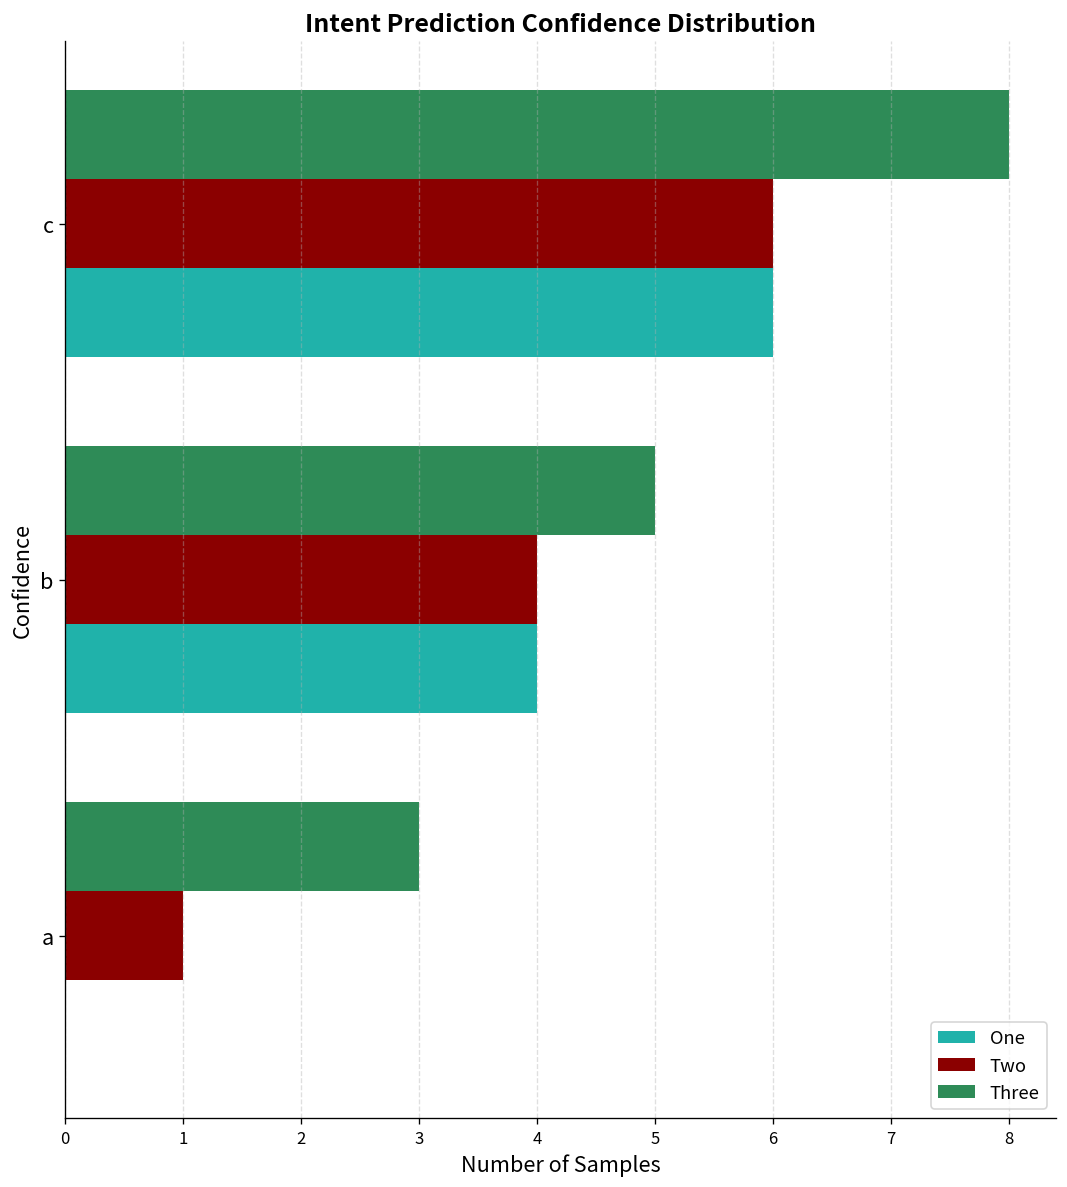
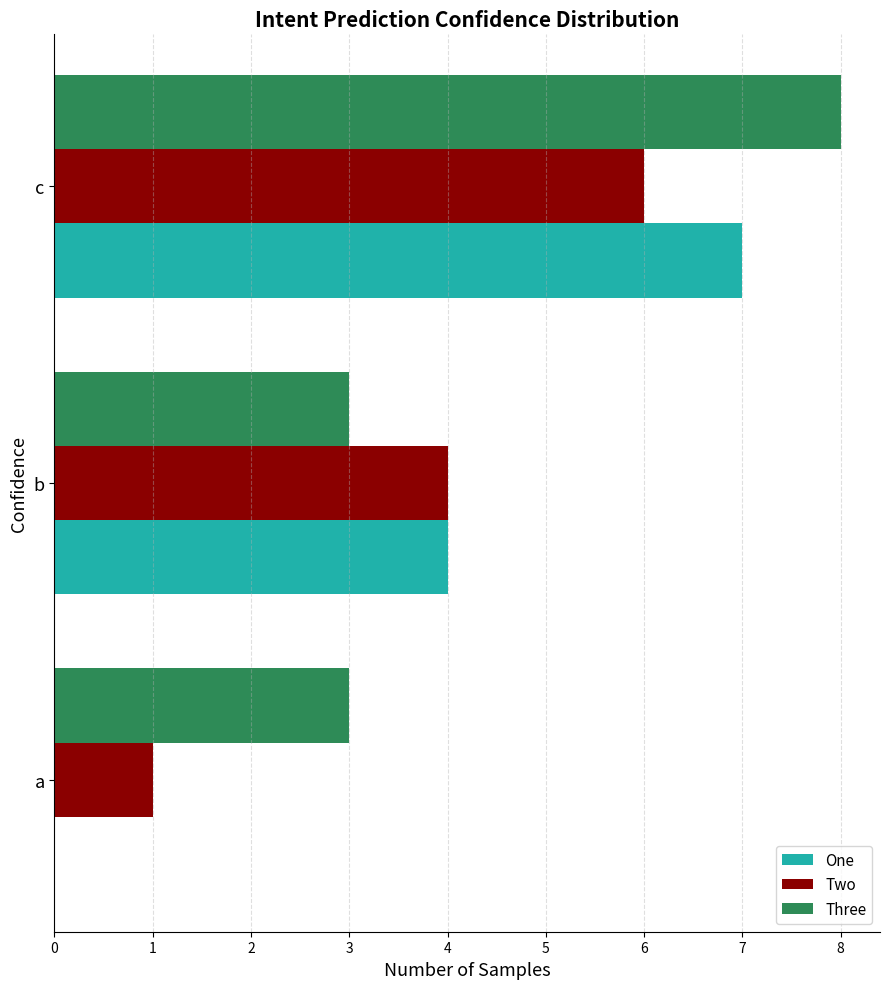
One, c: 6 -> 7
Three, b: 5 -> 3
